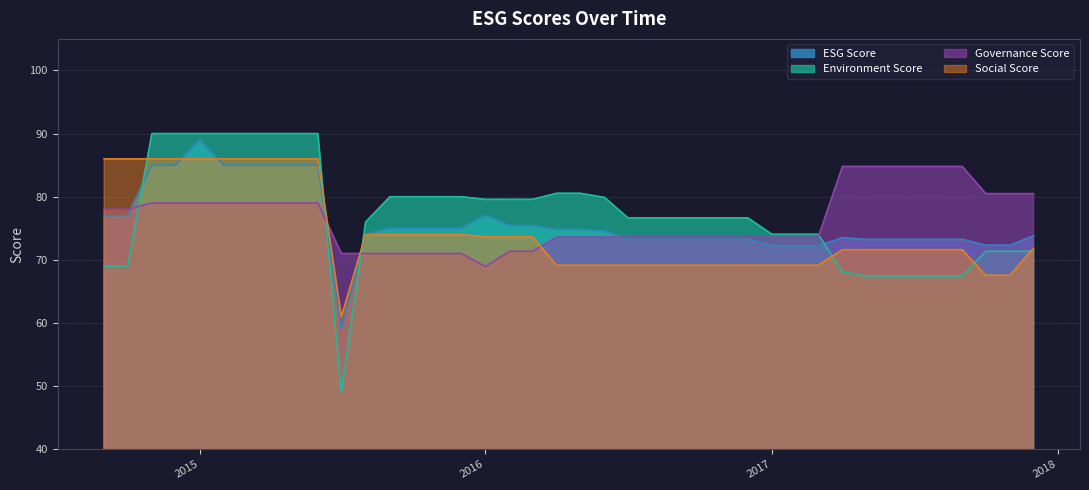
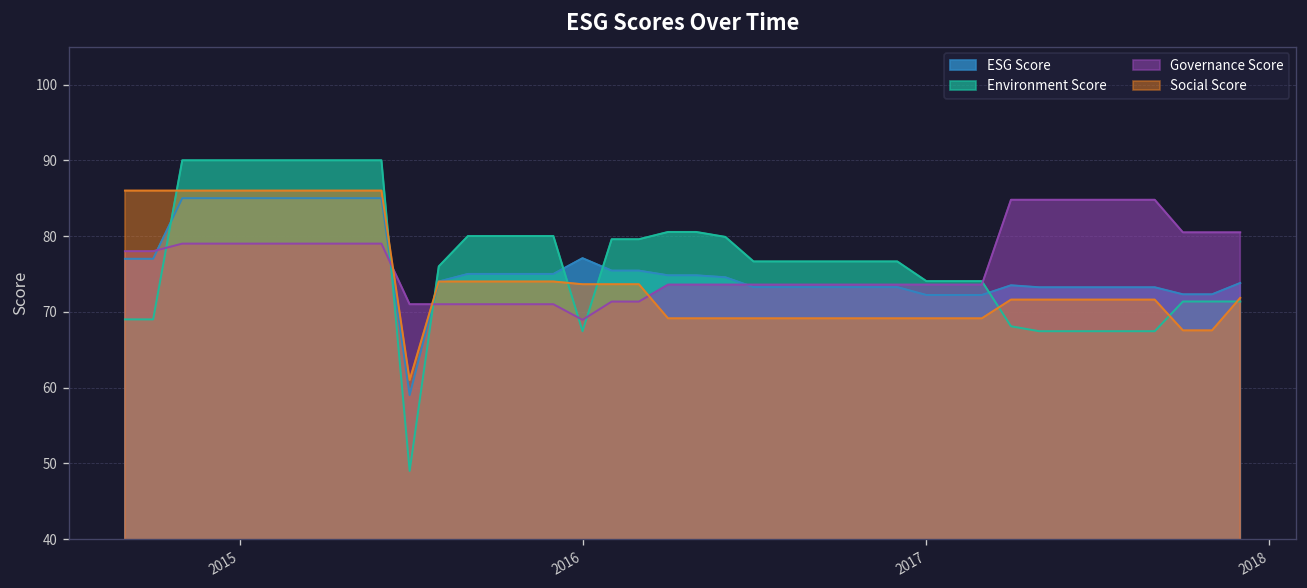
ESG Score, 2015: 89 -> 85
Environment Score, 2016: 80 -> 67
